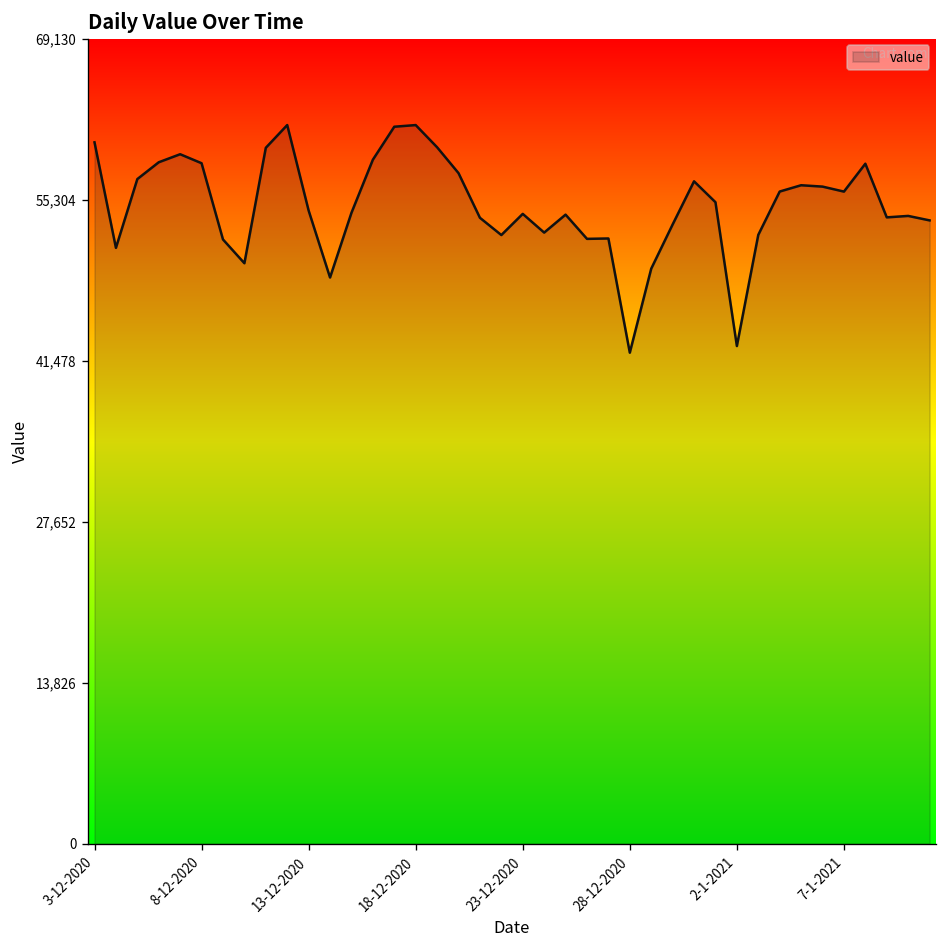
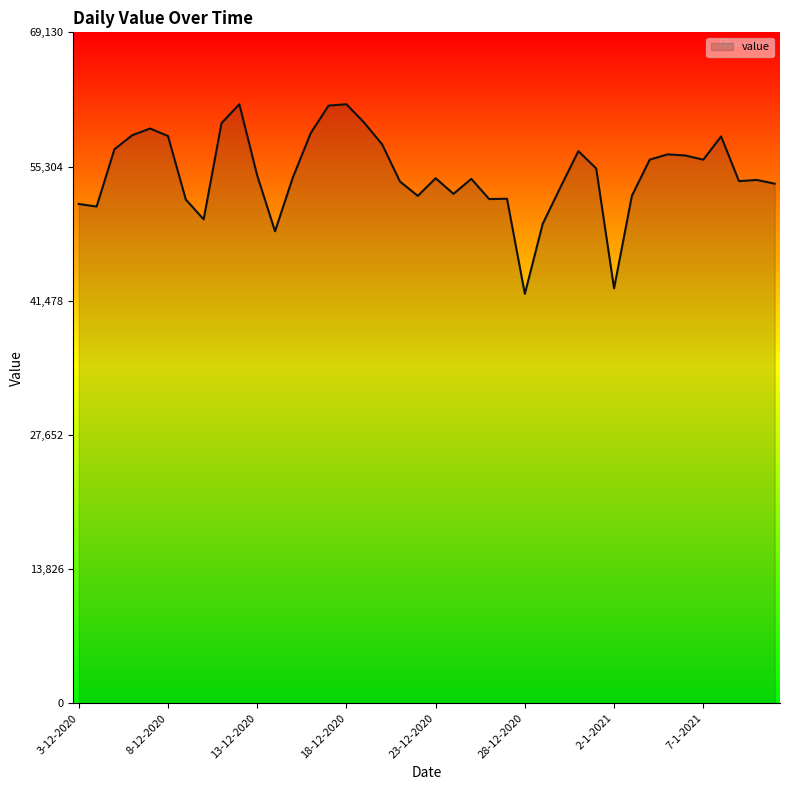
3-12-2020: 60,000 -> 51,000
